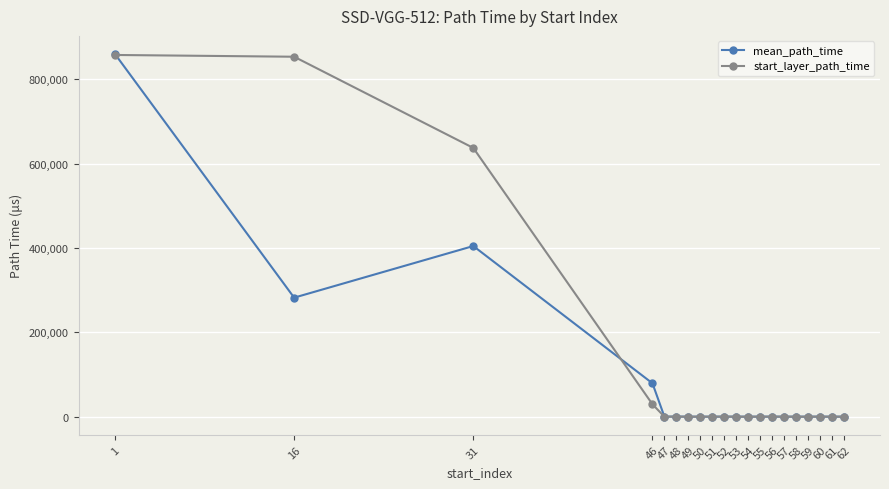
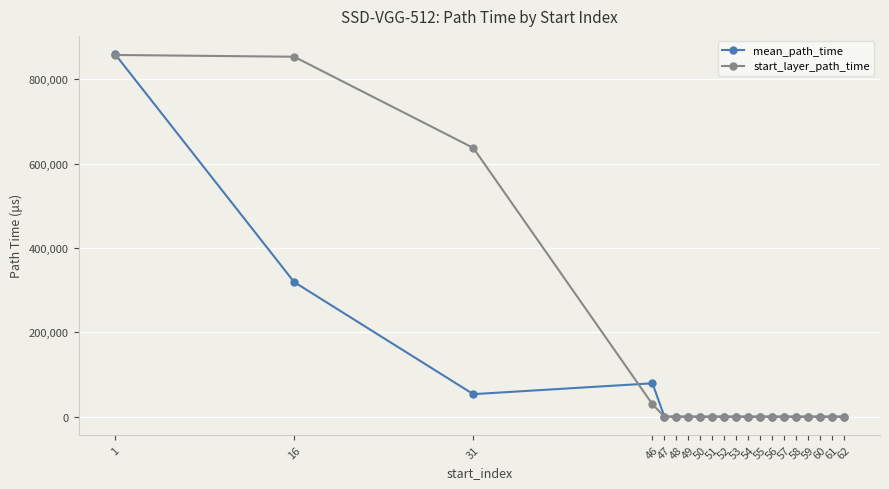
mean_path_time, 16: 280,000 -> 320,000
mean_path_time, 31: 400,000 -> 50,000
